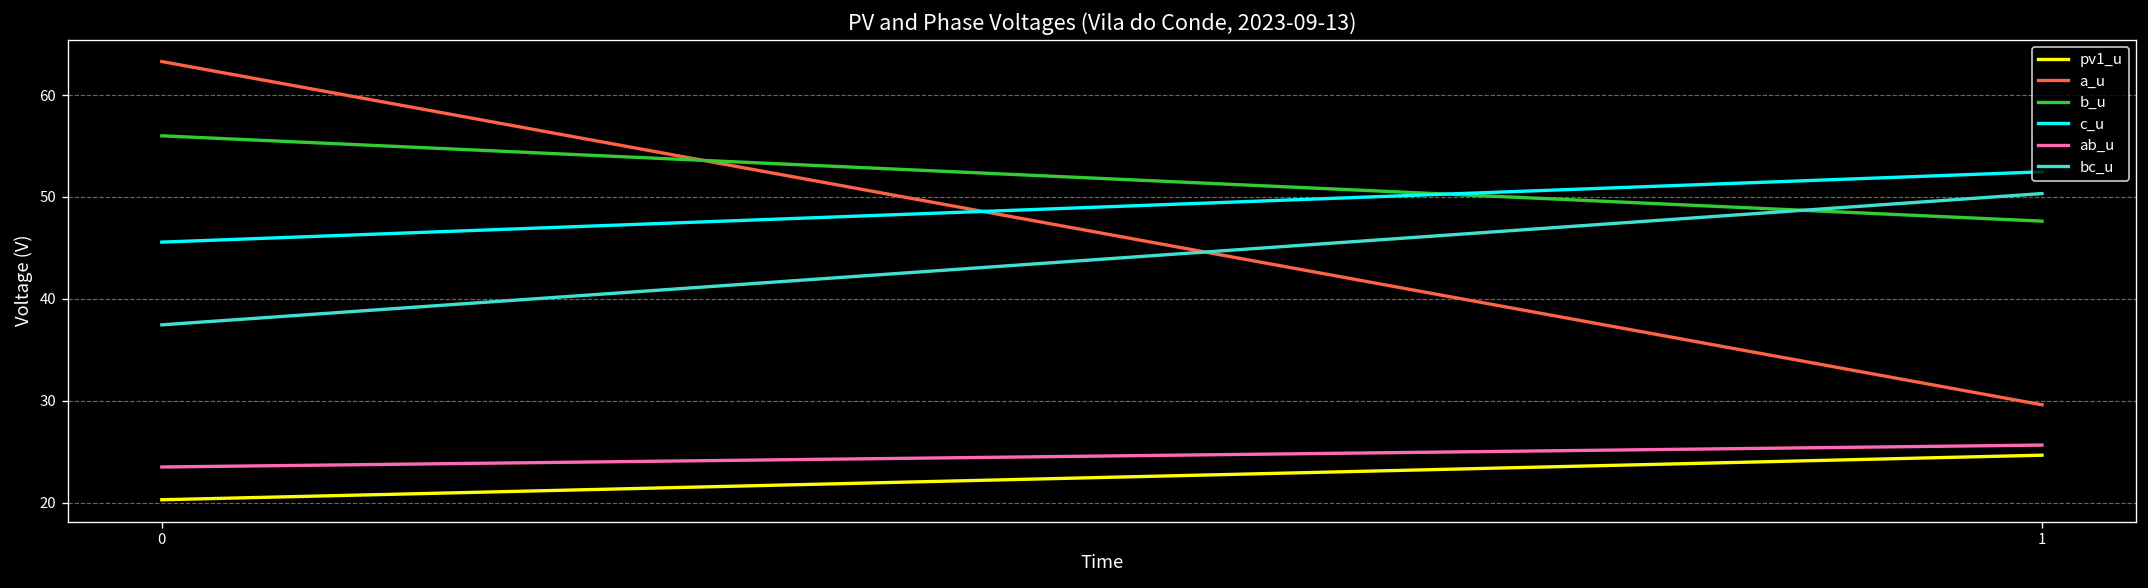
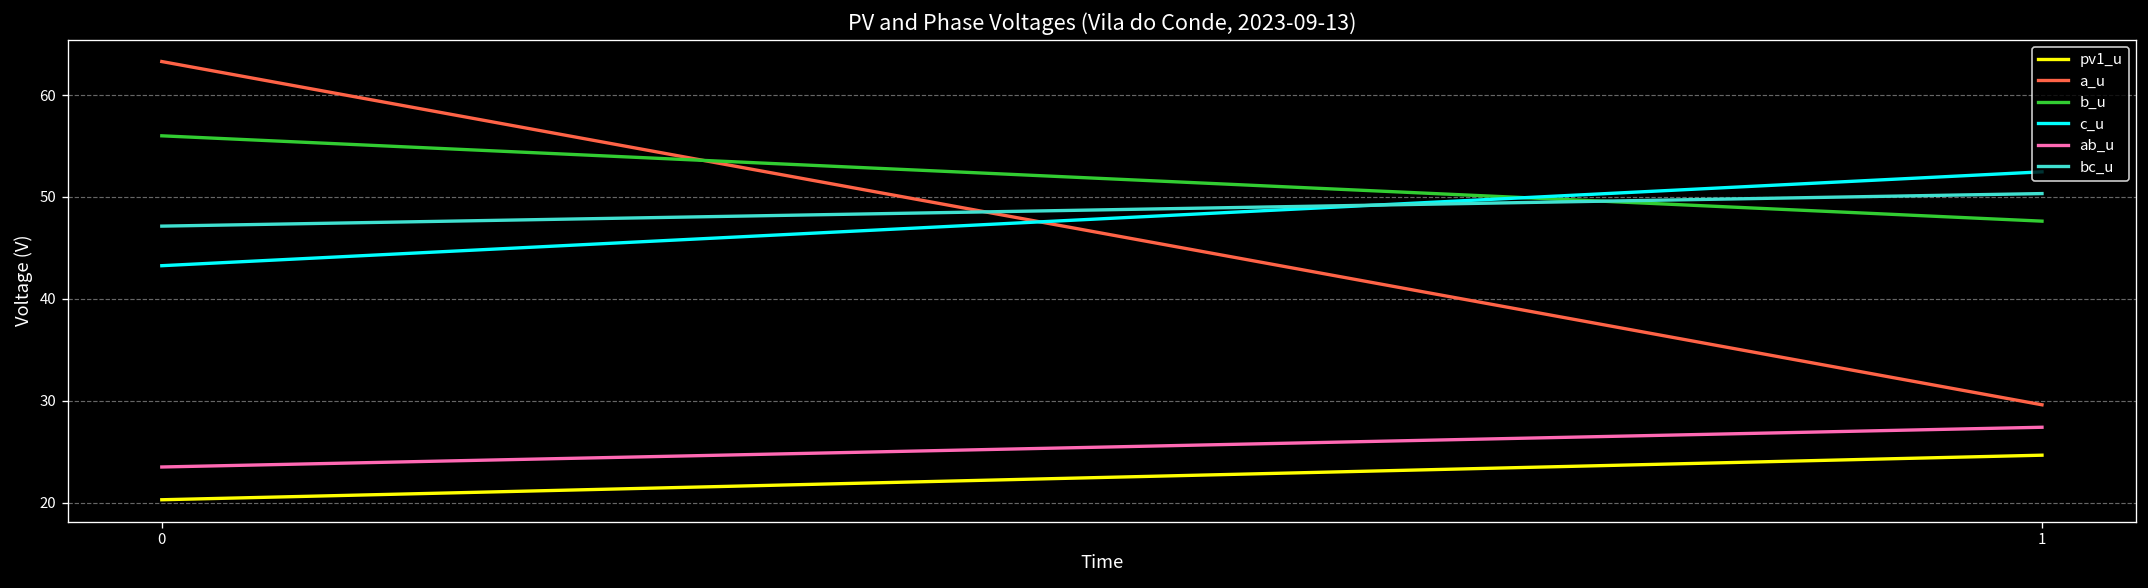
c_u, 0: 46 -> 43
bc_u, 0: 37 -> 47
ab_u, 1: 26 -> 27
